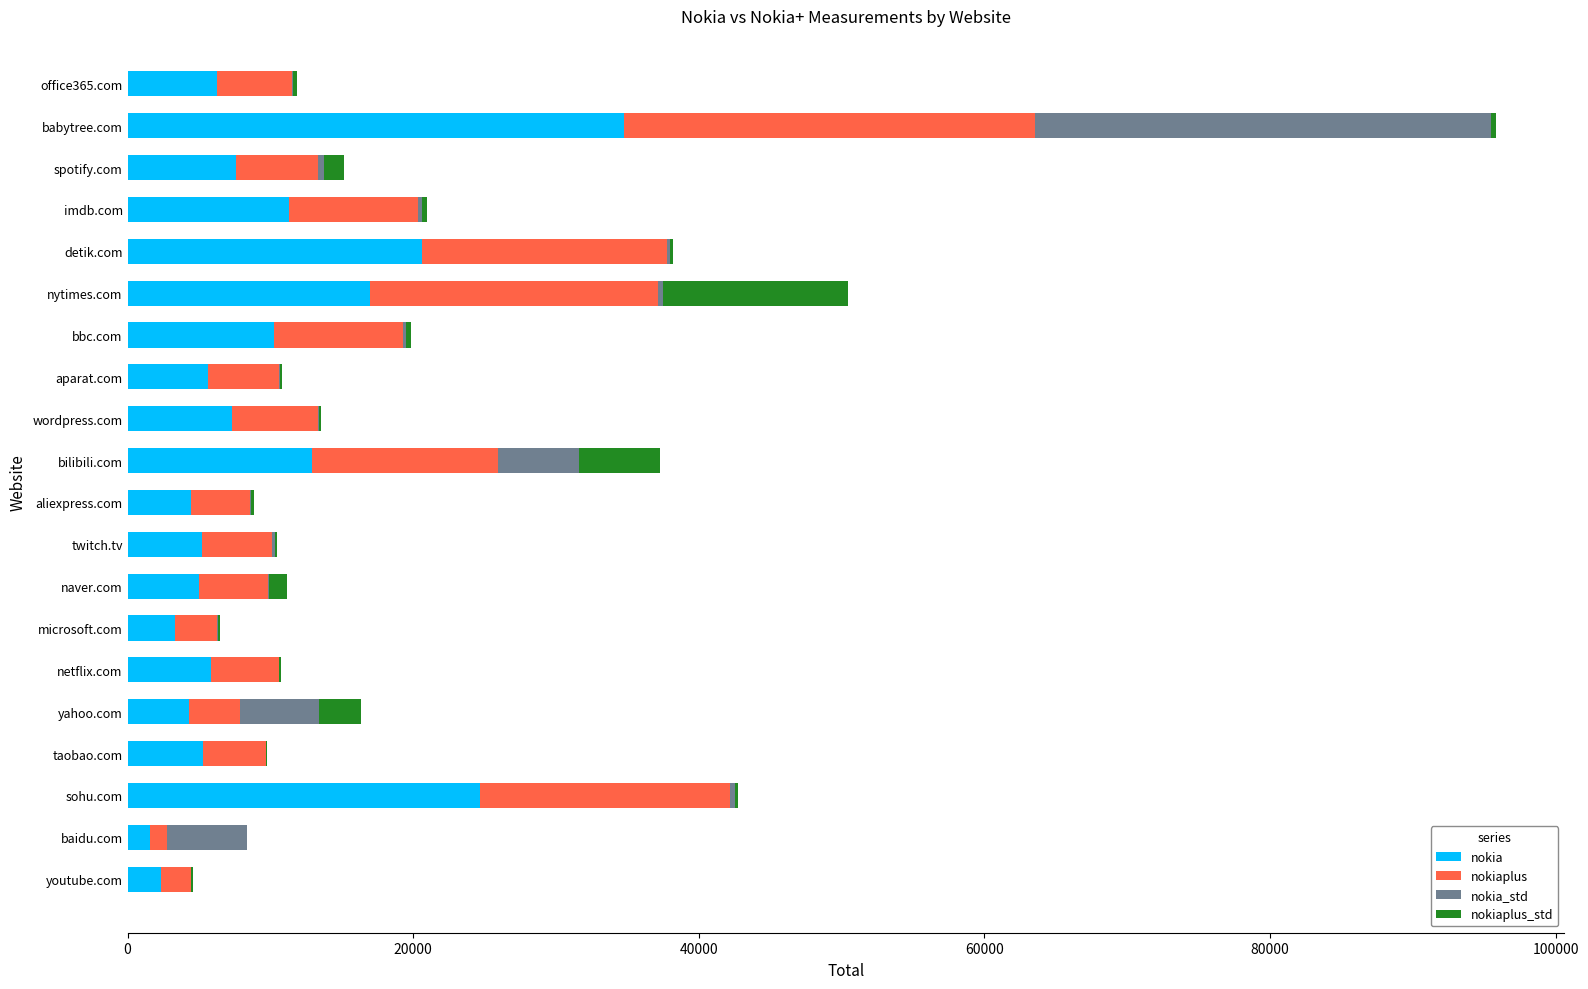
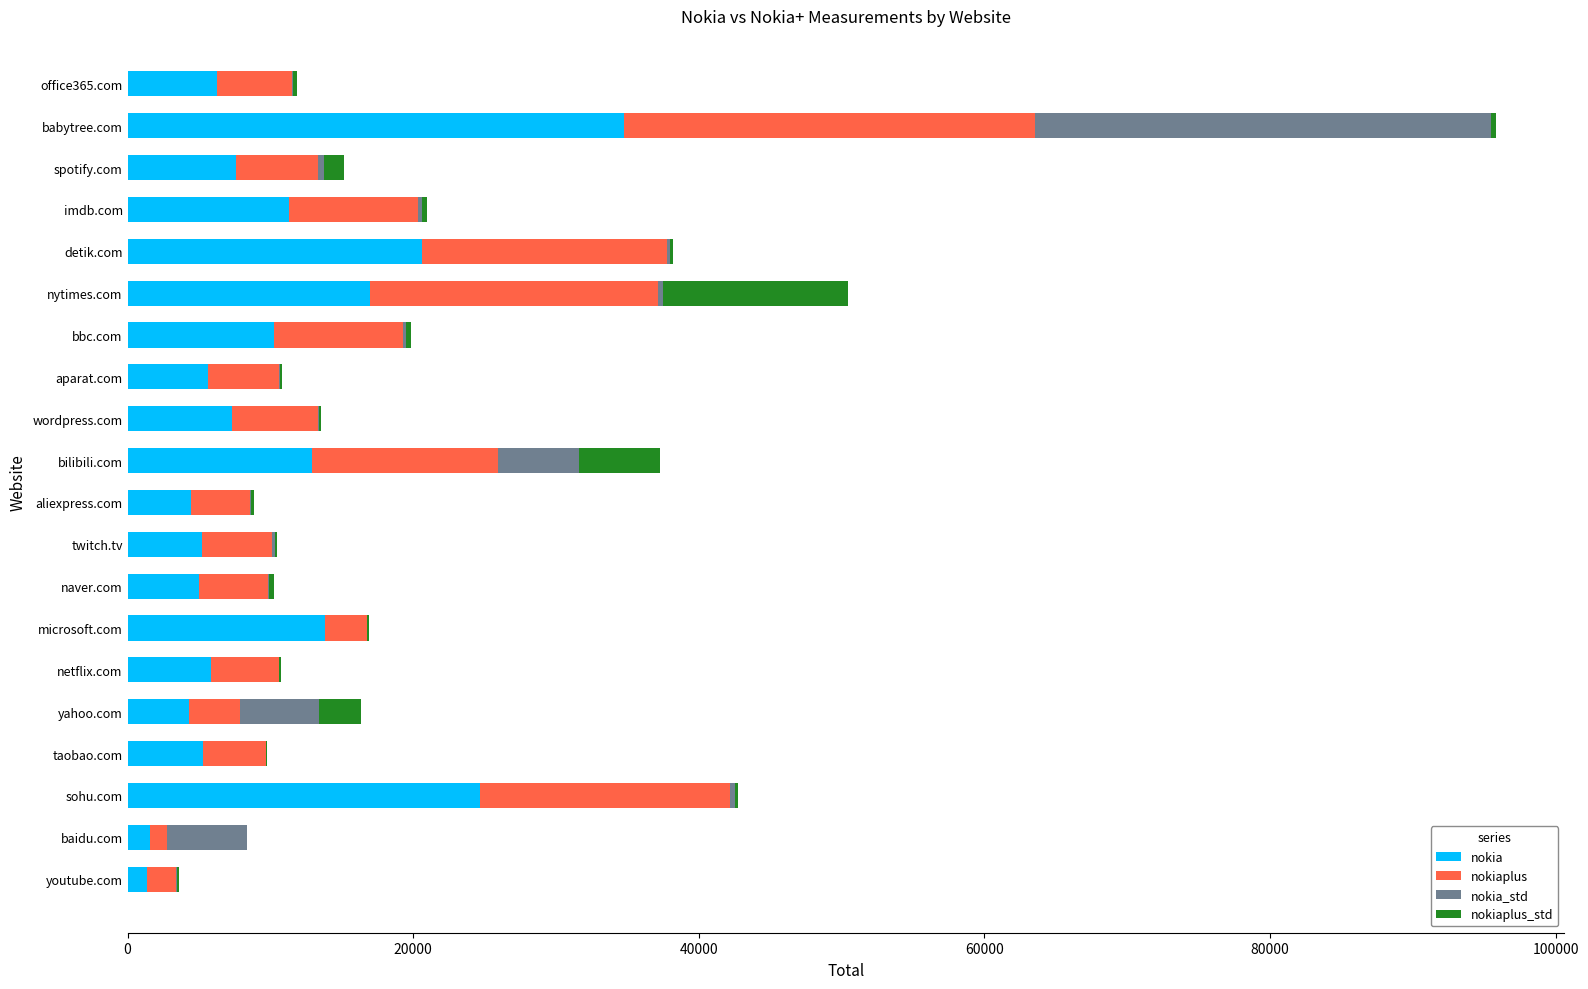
nokiaplus_std, naver.com: 1300 -> 300
nokia, microsoft.com: 3300 -> 13800
nokia, youtube.com: 2400 -> 1400
